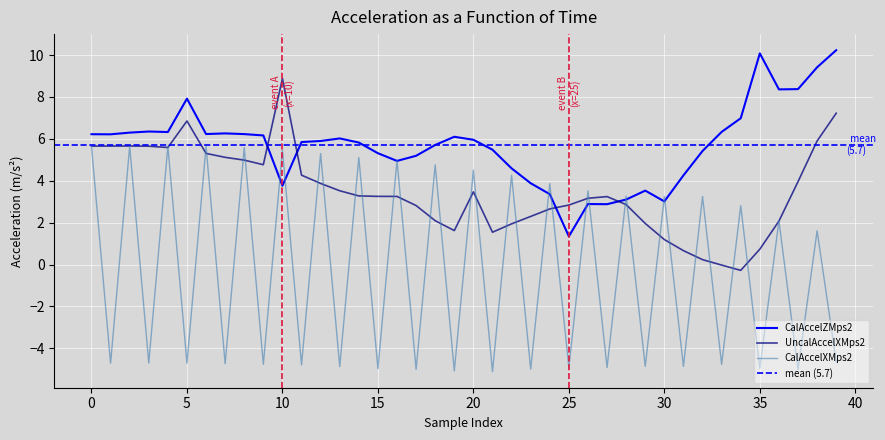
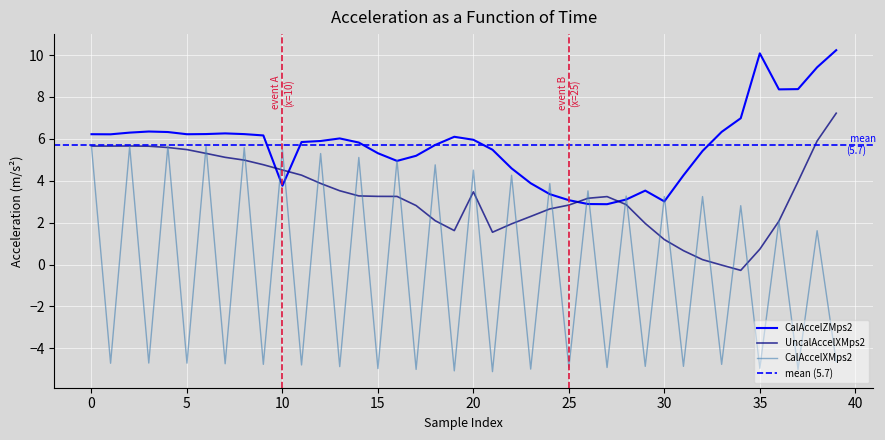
CalAccelZMps2, 5: 7.9 -> 6.2
UncalAccelXMps2, 5: 6.9 -> 5.5
UncalAccelXMps2, 10: 8.9 -> 4.5
CalAccelZMps2, 25: 1.3 -> 3.1
